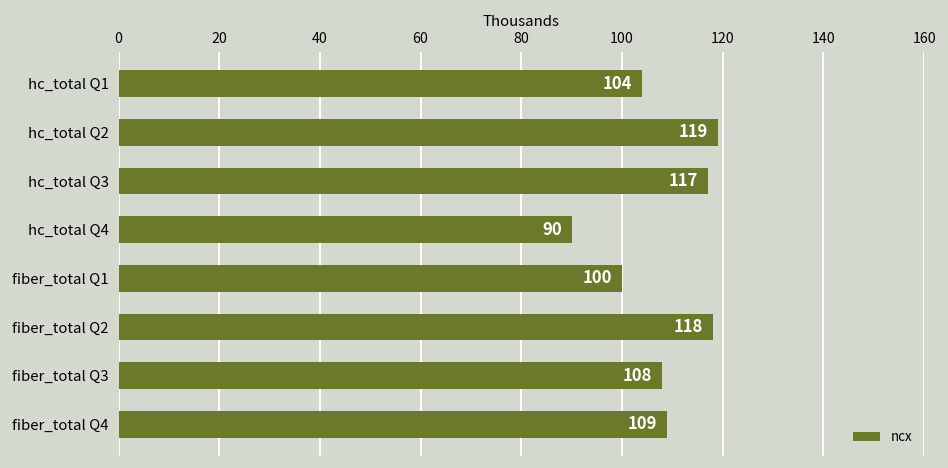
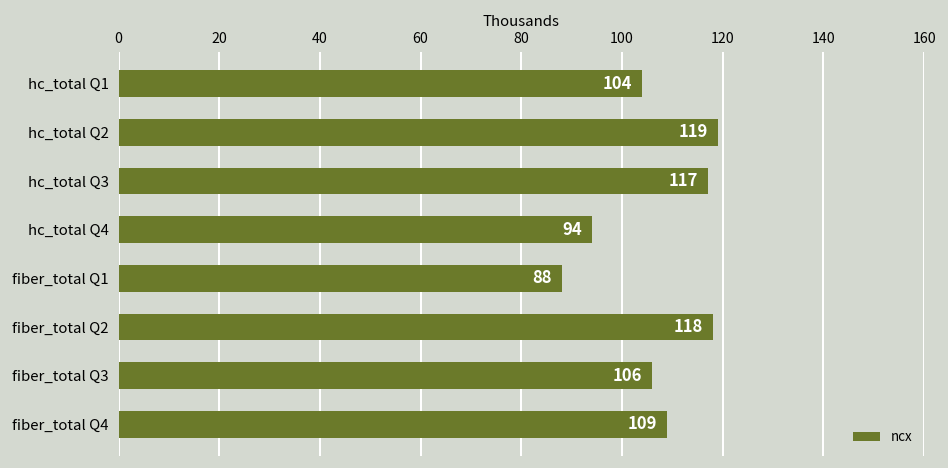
hc_total Q4: 90 -> 94
fiber_total Q1: 100 -> 88
fiber_total Q3: 108 -> 106
